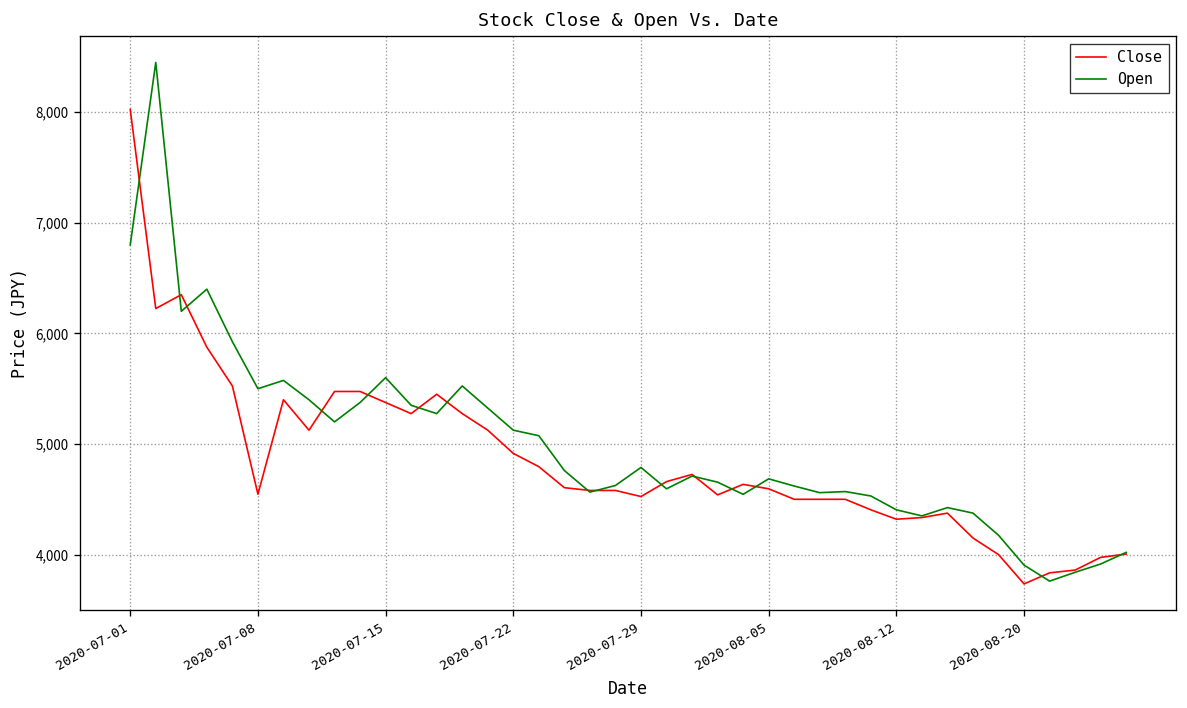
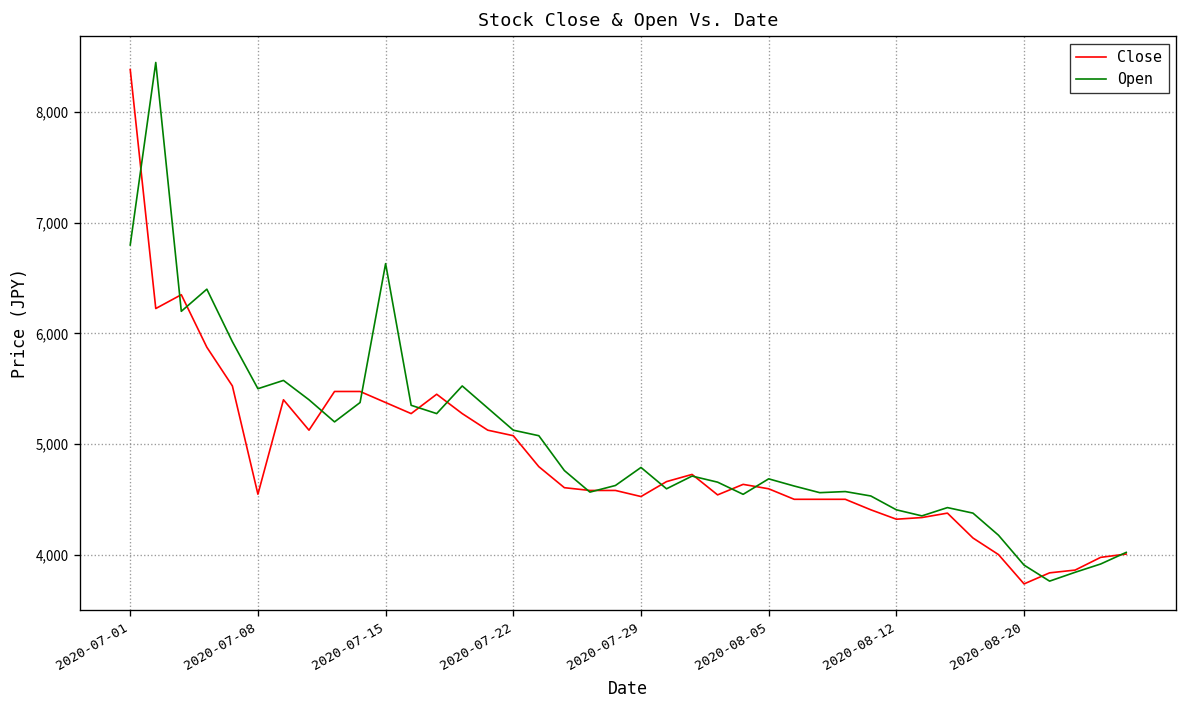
Close, 2020-07-01: 8,000 -> 8,400
Open, 2020-07-15: 5,600 -> 6,600
Close, 2020-07-22: 4,900 -> 5,100
